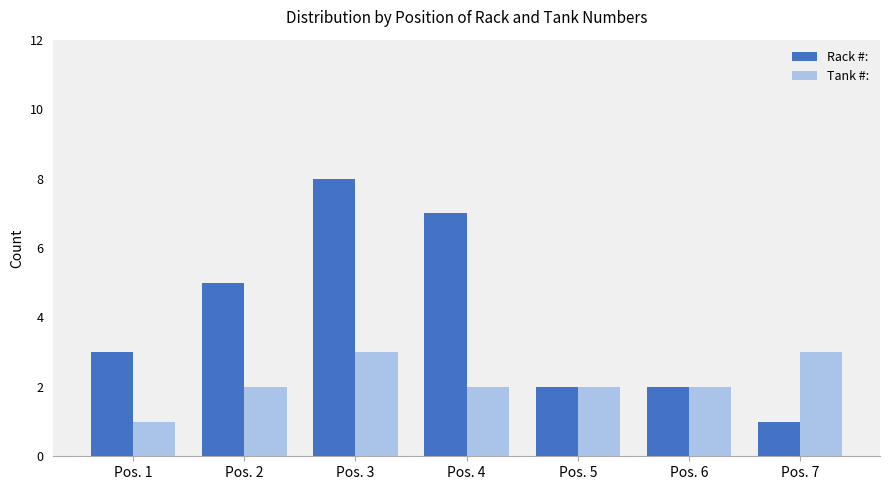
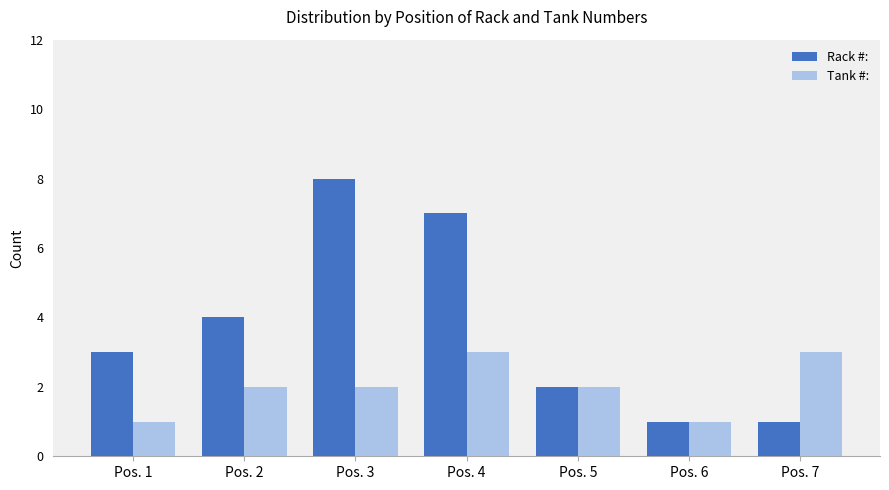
Rack #:, Pos. 2: 5 -> 4
Tank #:, Pos. 3: 3 -> 2
Tank #:, Pos. 4: 2 -> 3
Rack #:, Pos. 6: 2 -> 1
Tank #:, Pos. 6: 2 -> 1
